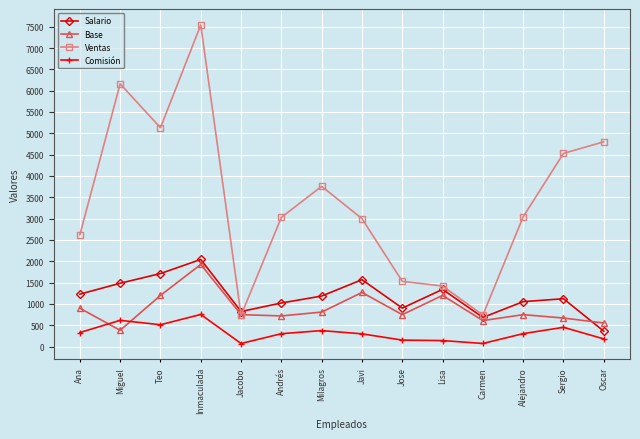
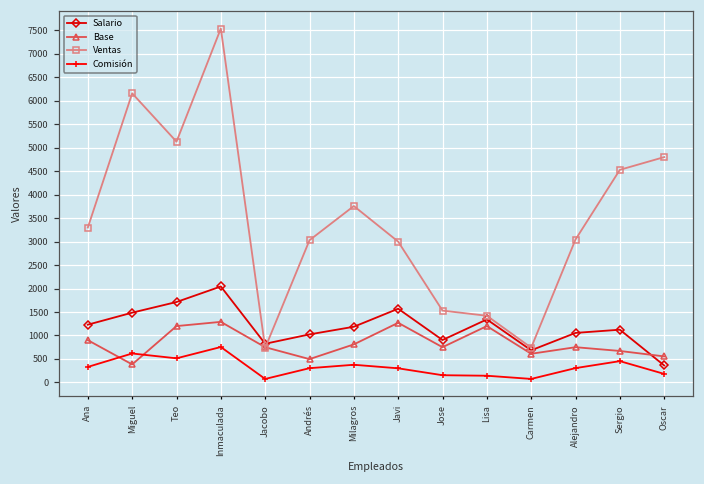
Ventas, Ana: 2600 -> 3300
Base, Inmaculada: 1900 -> 1300
Base, Andrés: 700 -> 500
